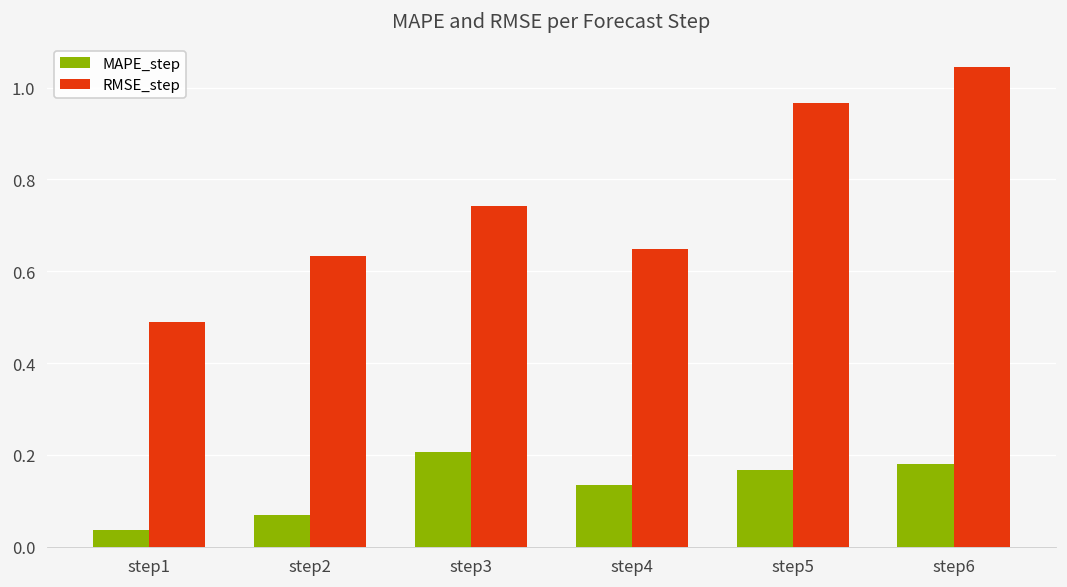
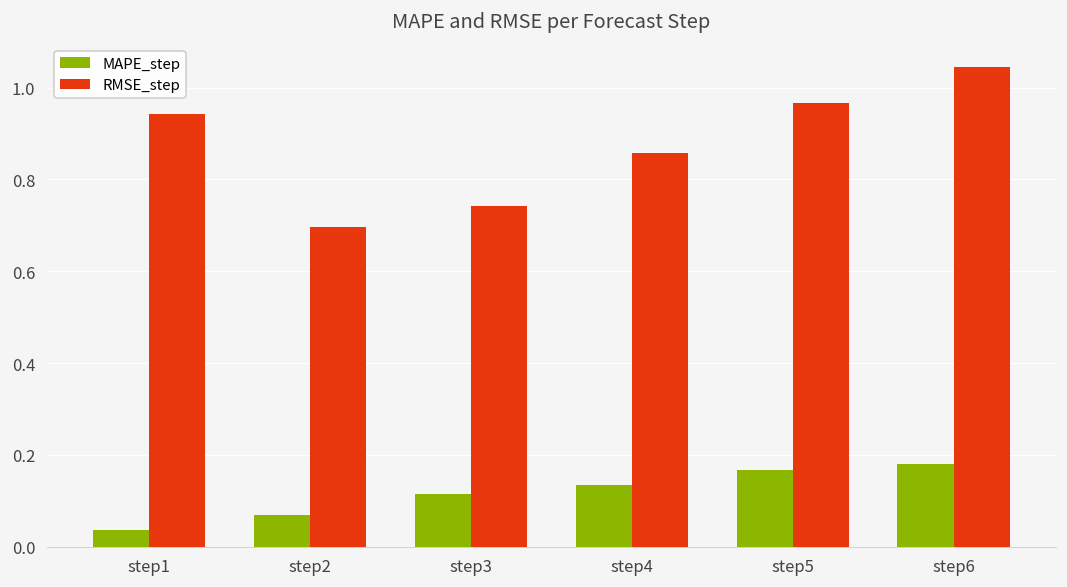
RMSE_step, step1: 0.49 -> 0.94
RMSE_step, step2: 0.63 -> 0.70
MAPE_step, step3: 0.21 -> 0.12
RMSE_step, step4: 0.65 -> 0.86
